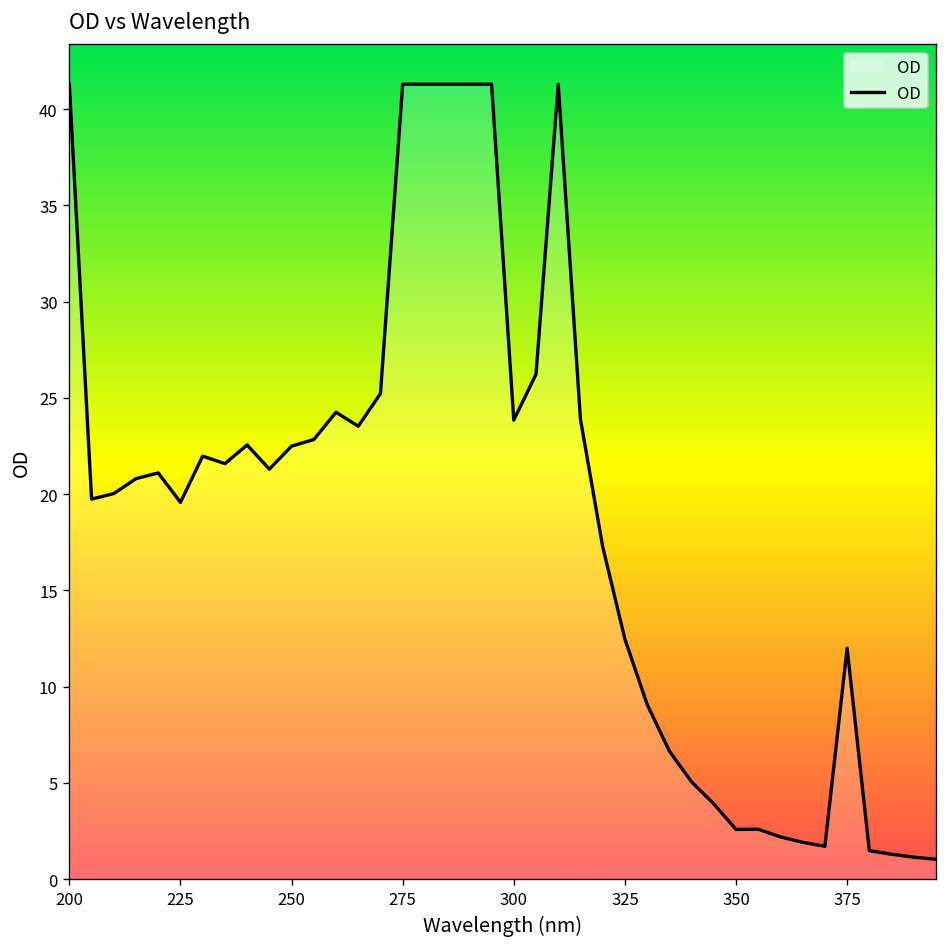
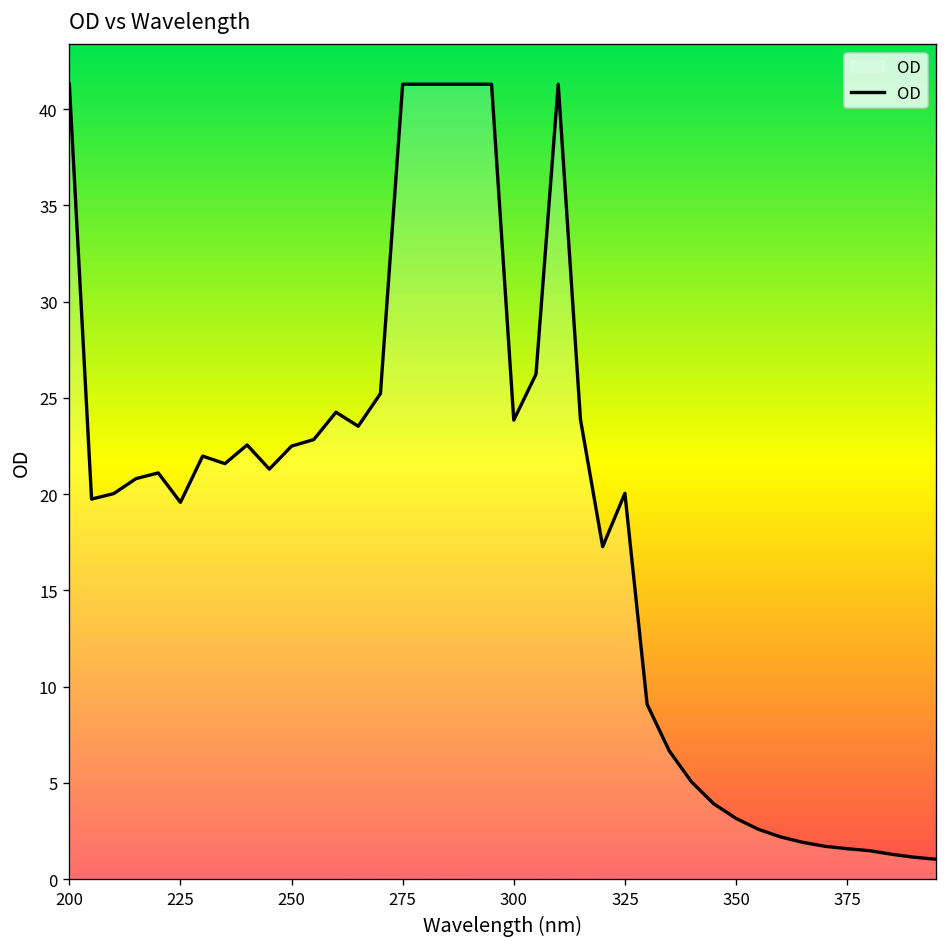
325: 12.5 -> 20.0
350: 2.6 -> 3.2
375: 12.0 -> 1.6
